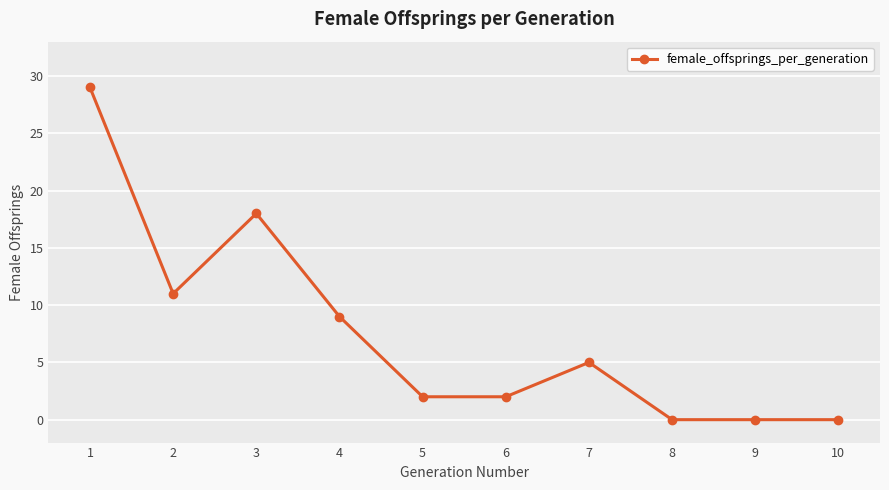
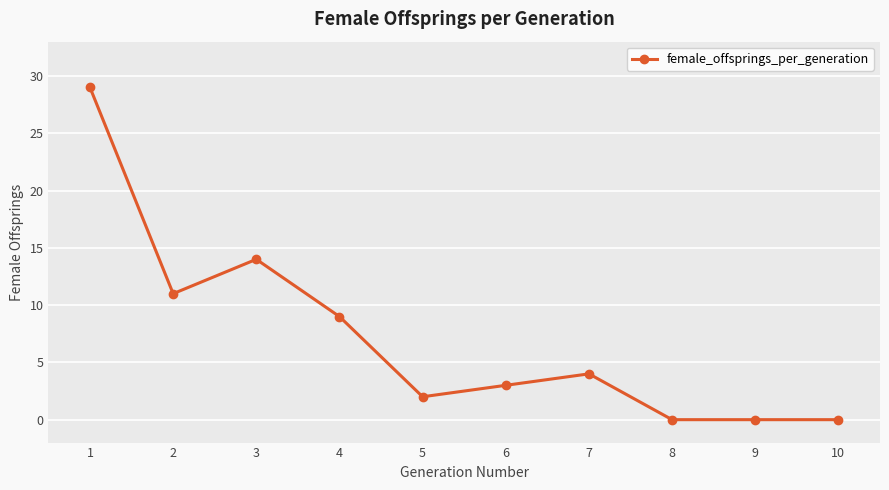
3: 18 -> 14
6: 2 -> 3
7: 5 -> 4
